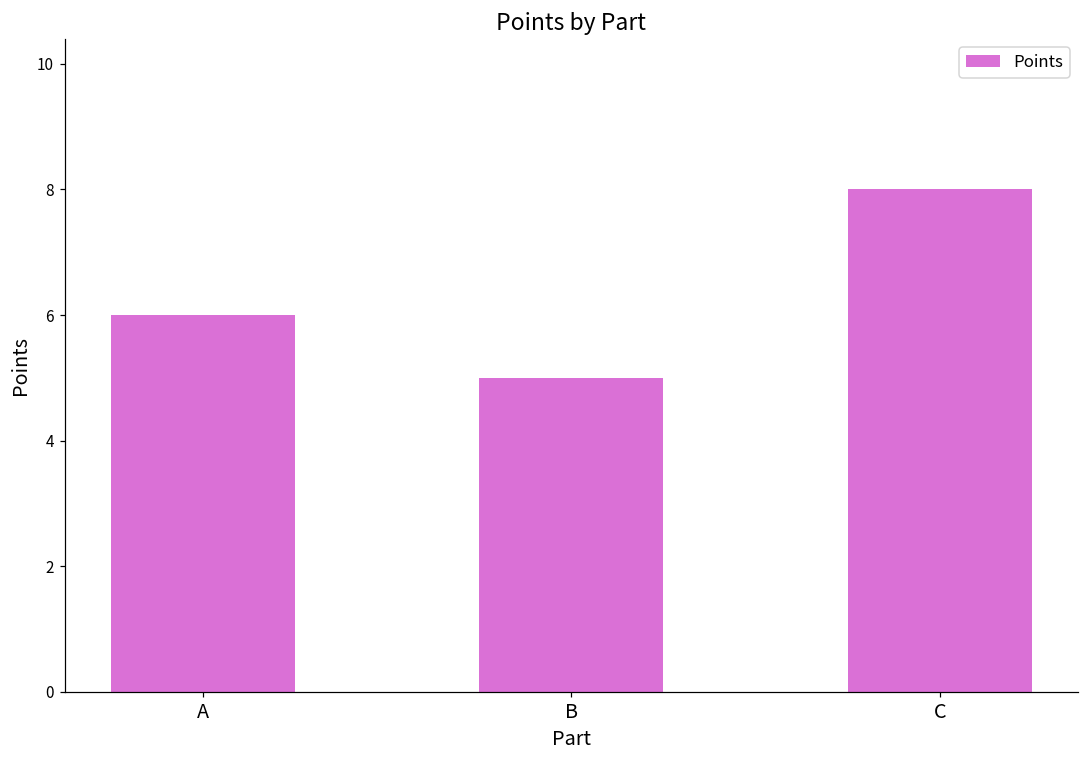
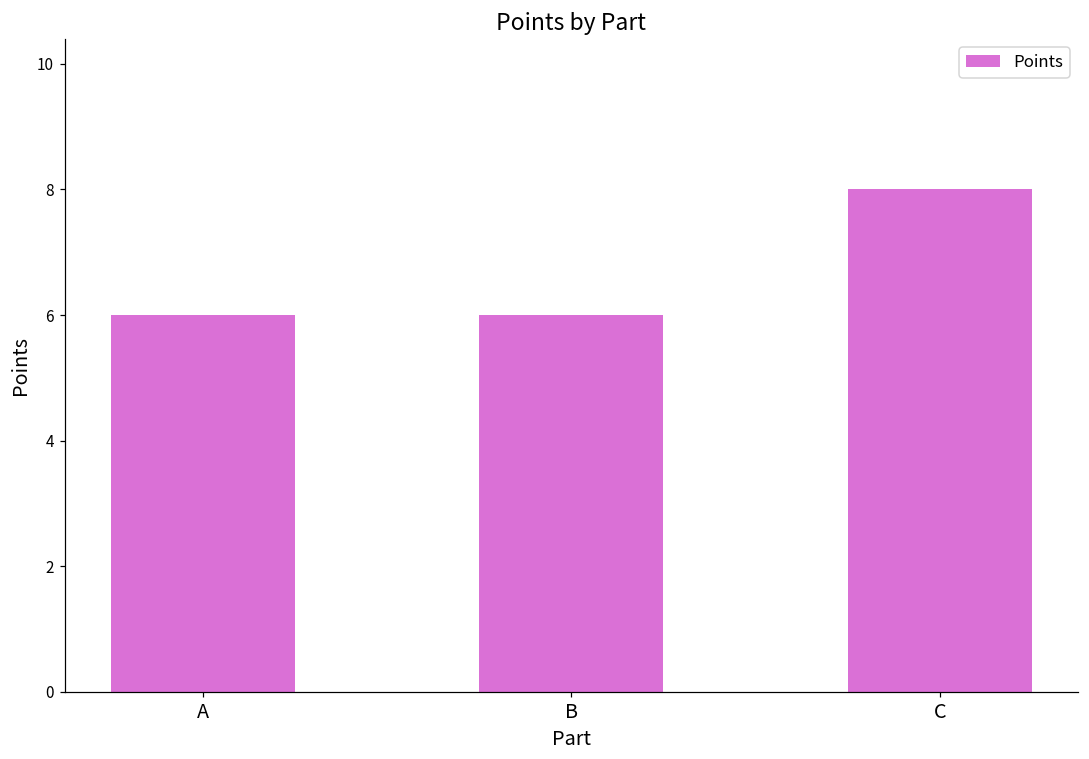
B: 5 -> 6
